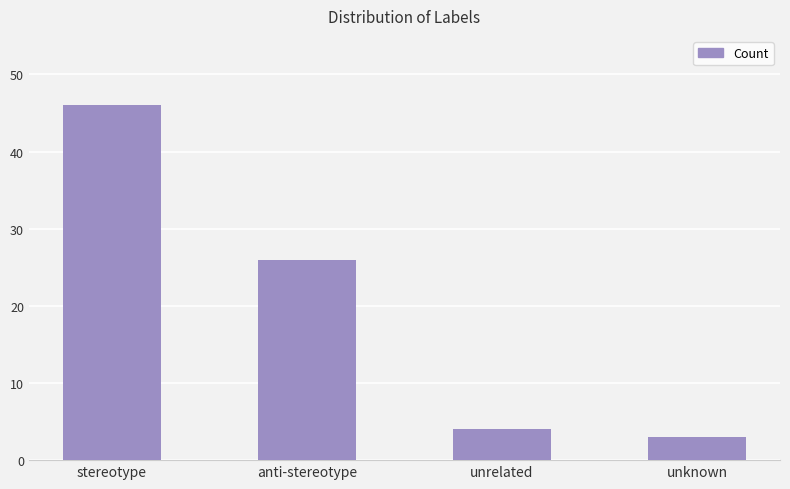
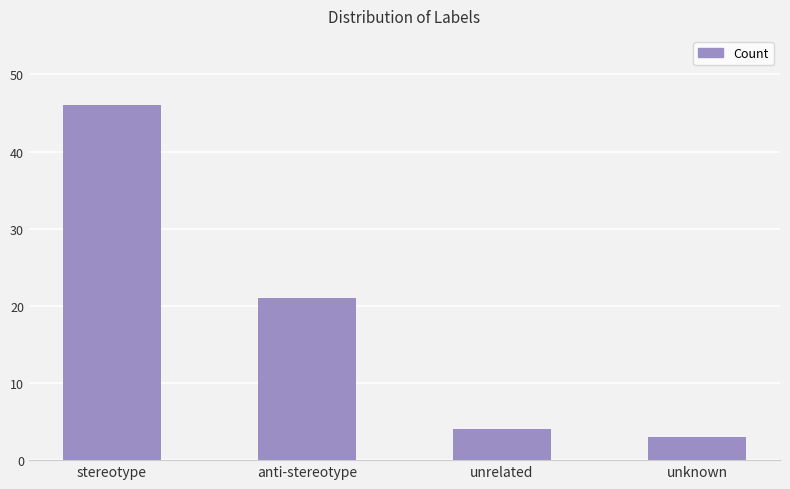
anti-stereotype: 26 -> 21
